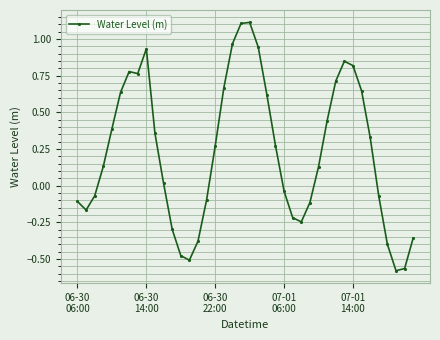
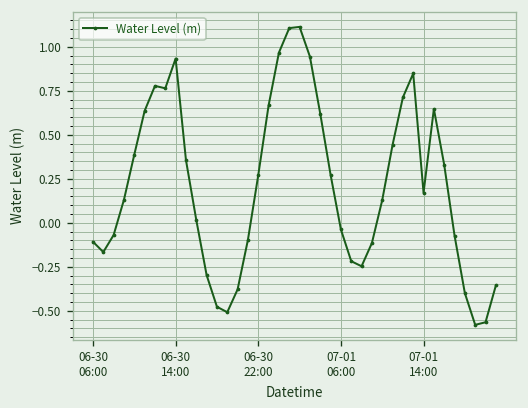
07-01 14:00: 0.82 -> 0.17
